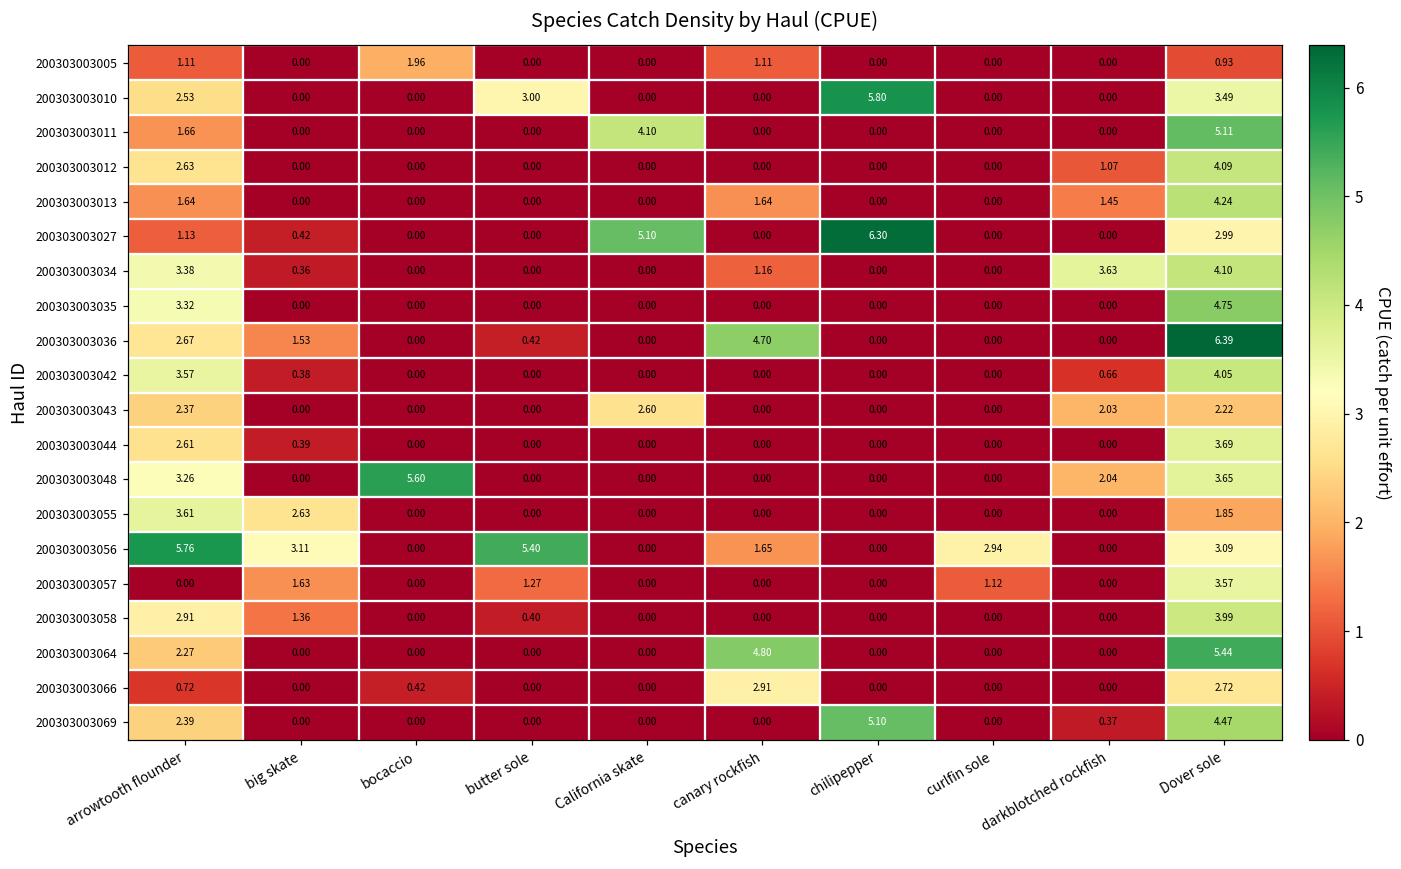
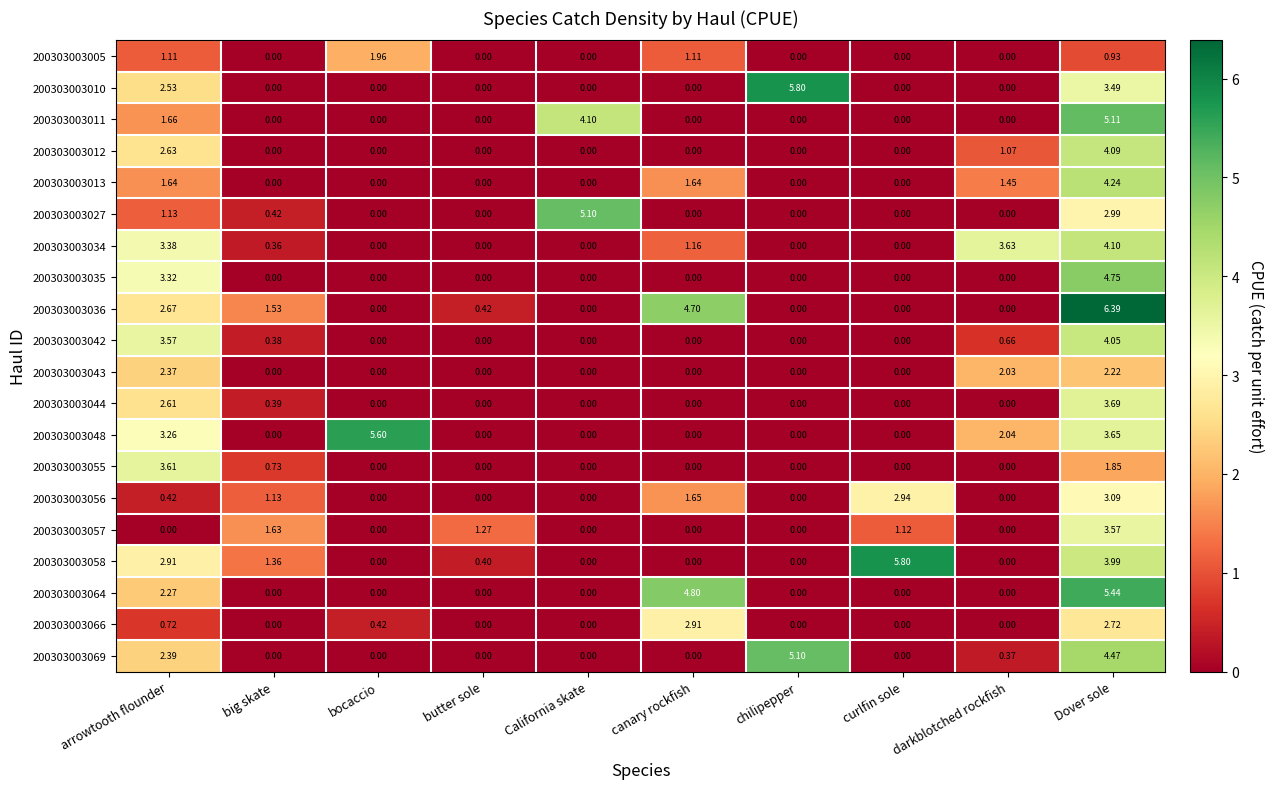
200303003010, butter sole: 3.00 -> 0.00
200303003027, chilipepper: 6.30 -> 0.00
200303003043, California skate: 2.60 -> 0.00
200303003055, big skate: 2.63 -> 0.73
200303003056, arrowtooth flounder: 5.76 -> 0.42
200303003056, big skate: 3.11 -> 1.13
200303003056, butter sole: 5.40 -> 0.00
200303003058, curlfin sole: 0.00 -> 5.80
